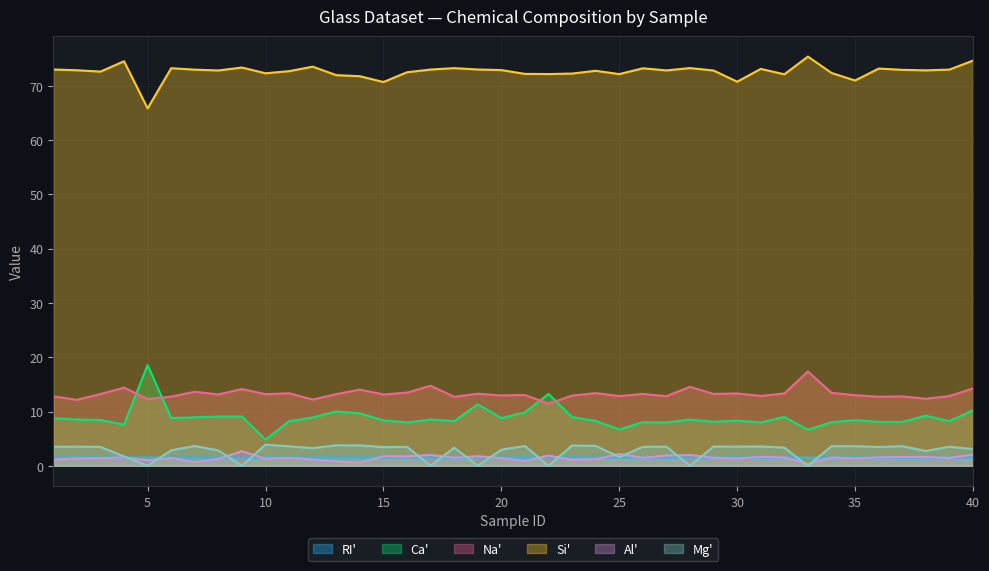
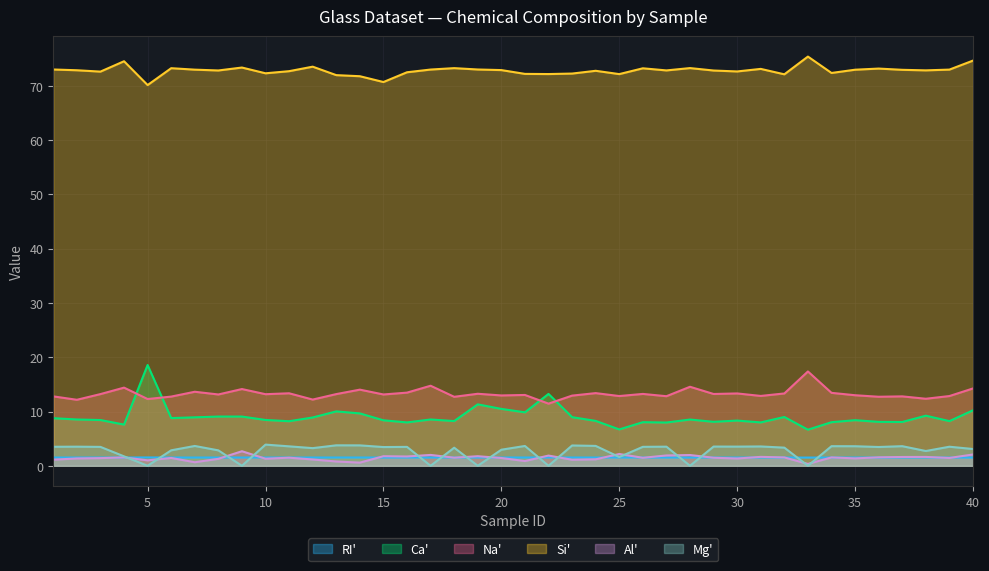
Si', 5: 66 -> 70
Ca', 10: 5 -> 8
Ca', 20: 9 -> 10
Si', 30: 71 -> 73
Si', 35: 71 -> 73
